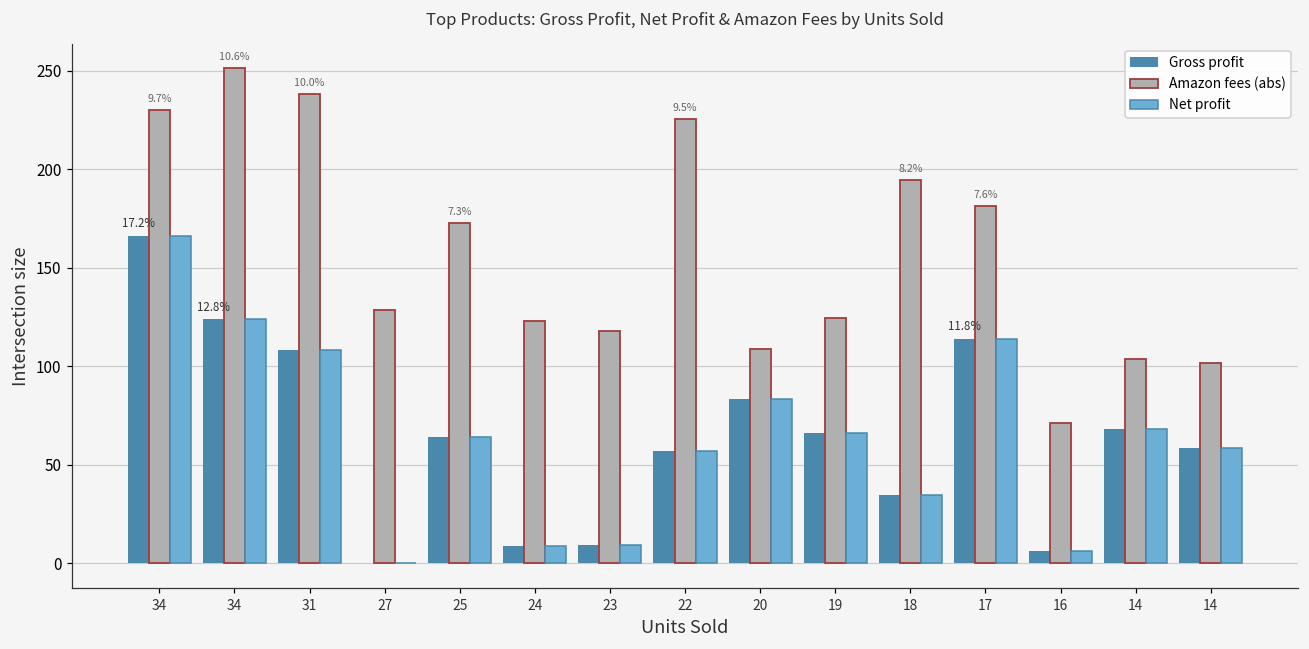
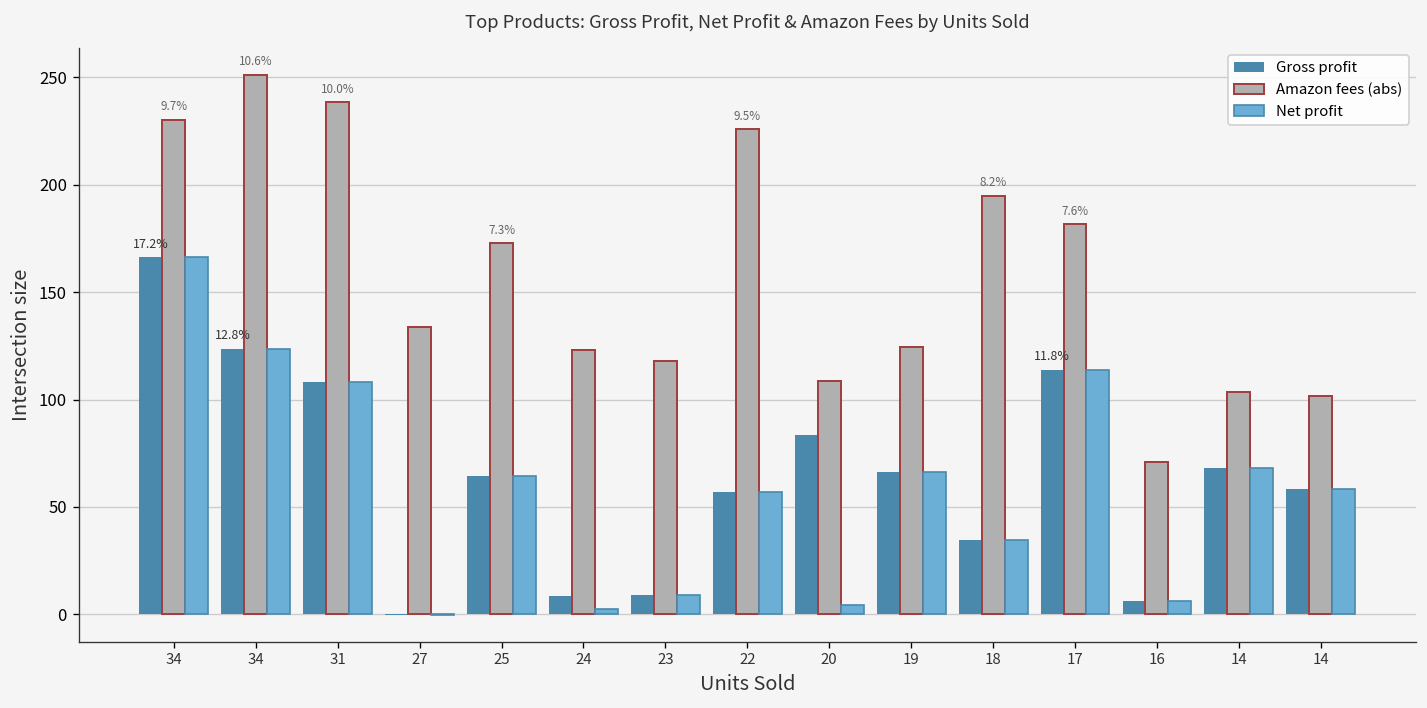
Amazon fees (abs), 27: 129 -> 134
Net profit, 24: 9 -> 3
Net profit, 20: 83 -> 4
